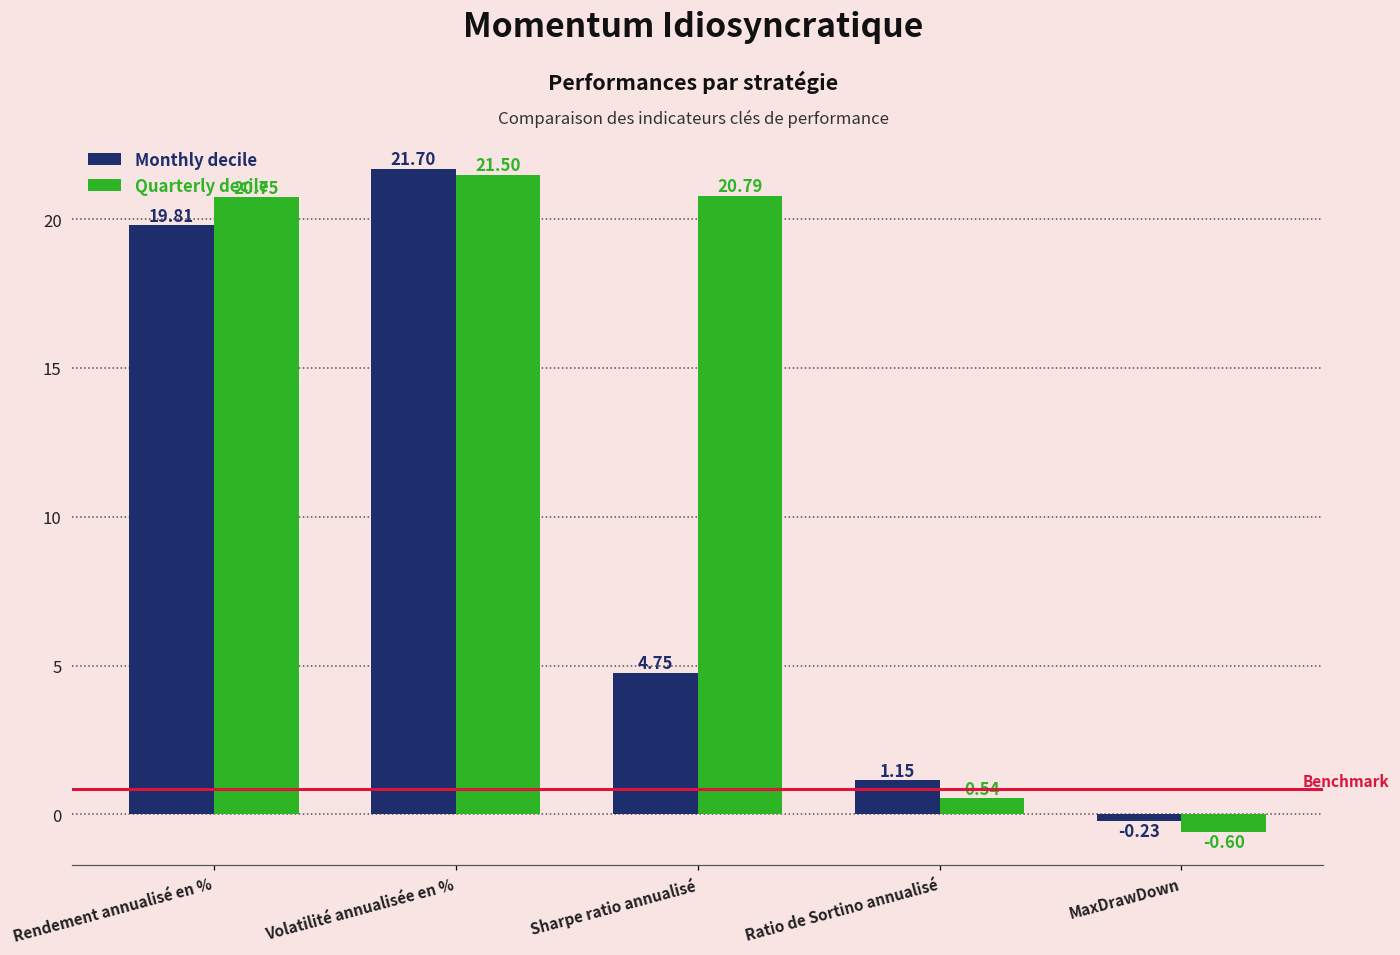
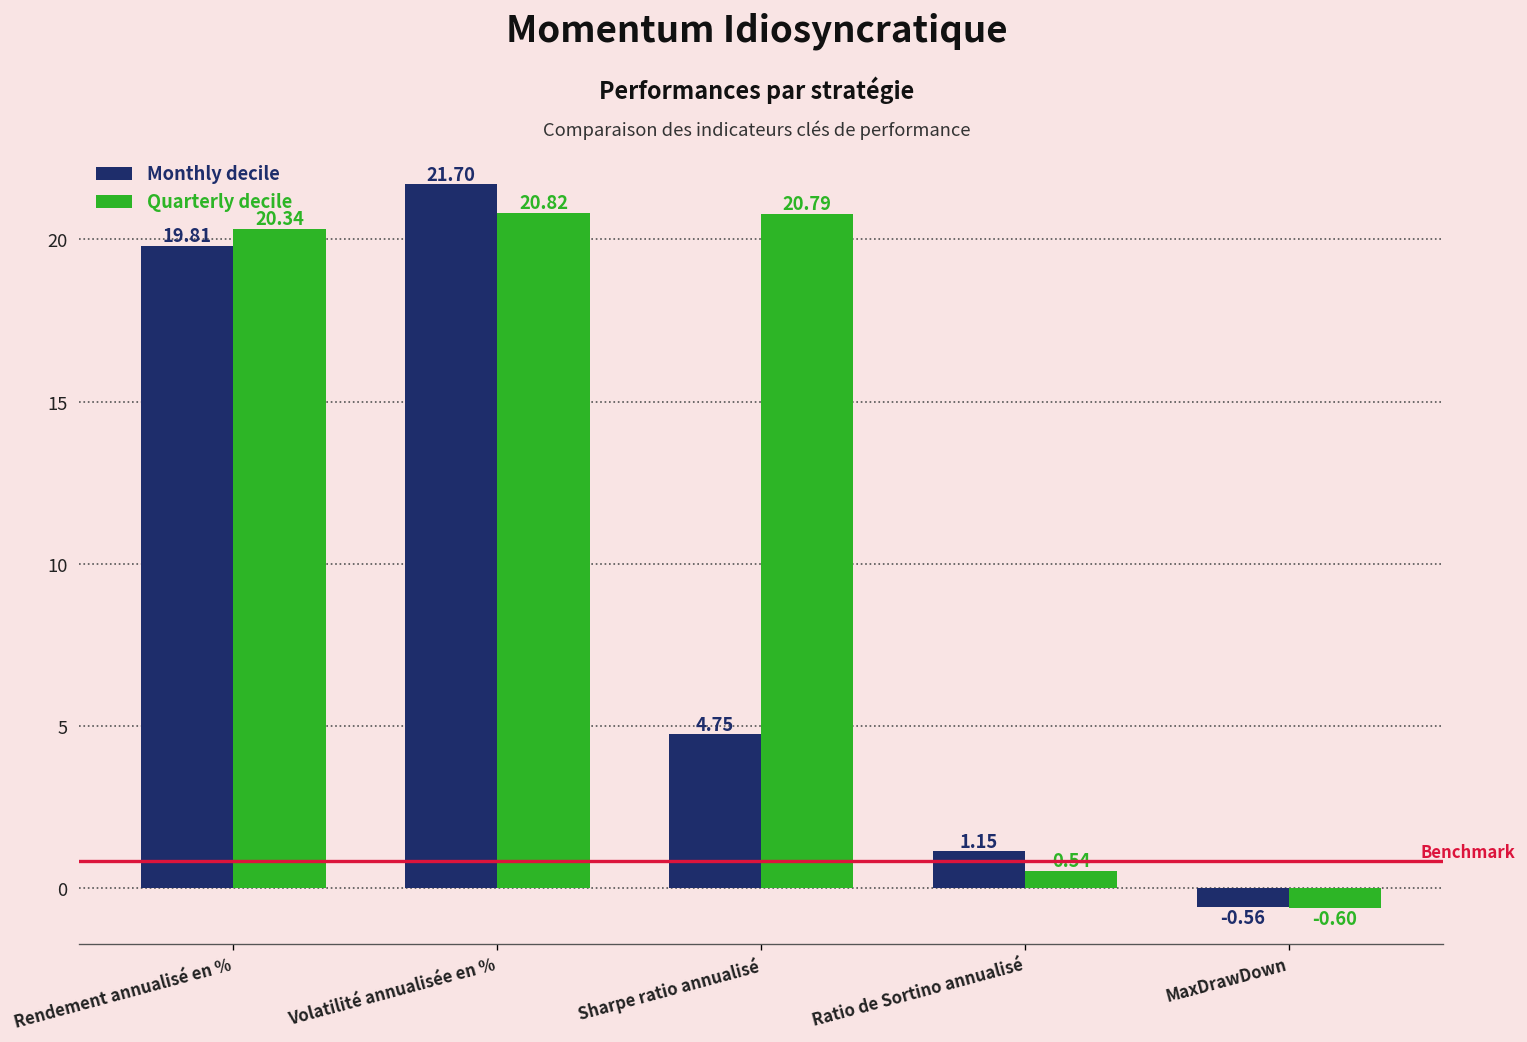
Quarterly decile, Rendement annualisé en %: 20.75 -> 20.34
Quarterly decile, Volatilité annualisée en %: 21.50 -> 20.82
Monthly decile, MaxDrawDown: -0.23 -> -0.56
